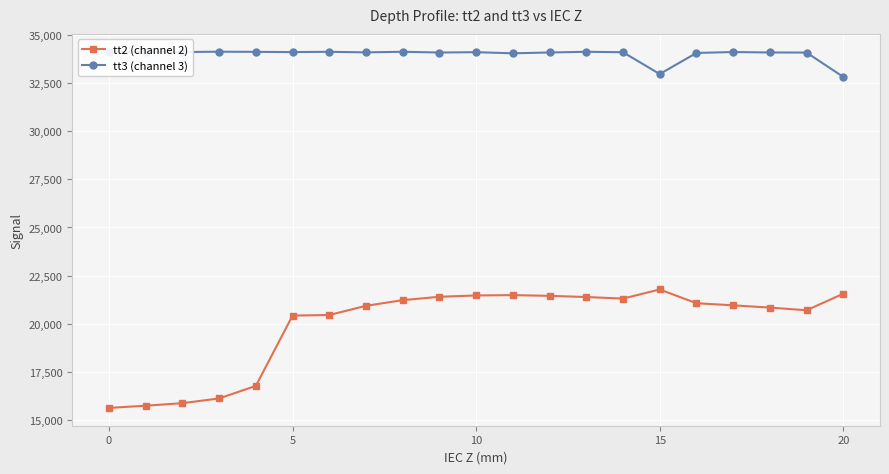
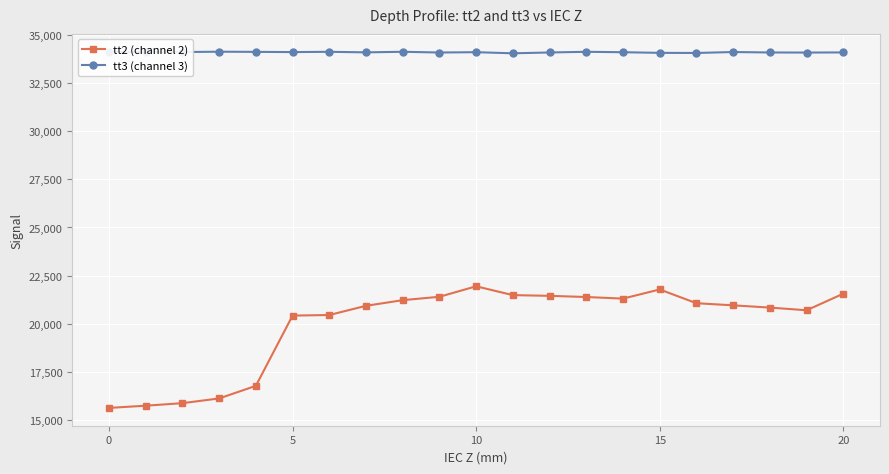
tt2 (channel 2), 10: 21,500 -> 21,900
tt3 (channel 3), 15: 33,000 -> 34,100
tt3 (channel 3), 20: 32,800 -> 34,100
